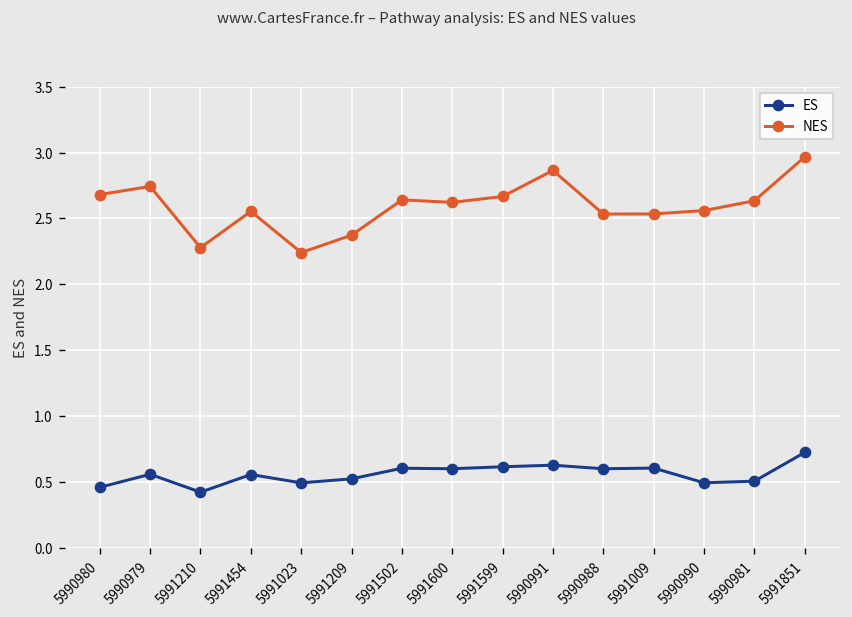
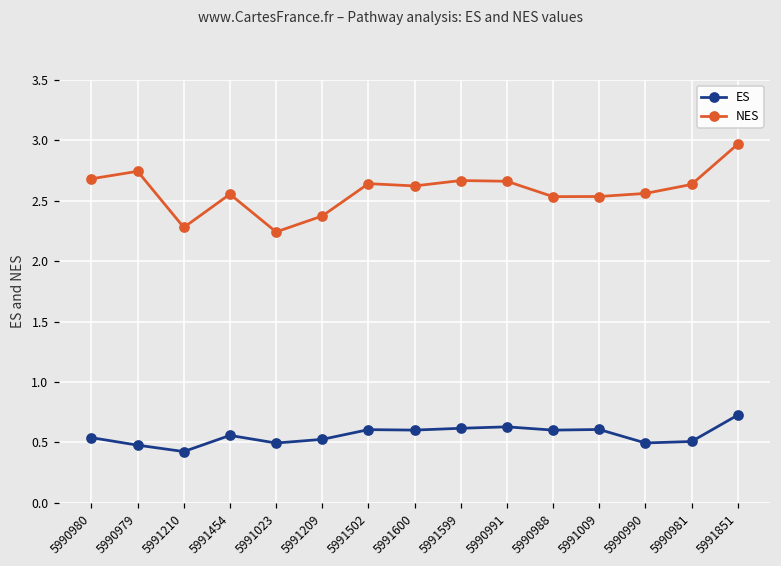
ES, 5990980: 0.46 -> 0.54
ES, 5990979: 0.56 -> 0.48
NES, 5990991: 2.86 -> 2.66
